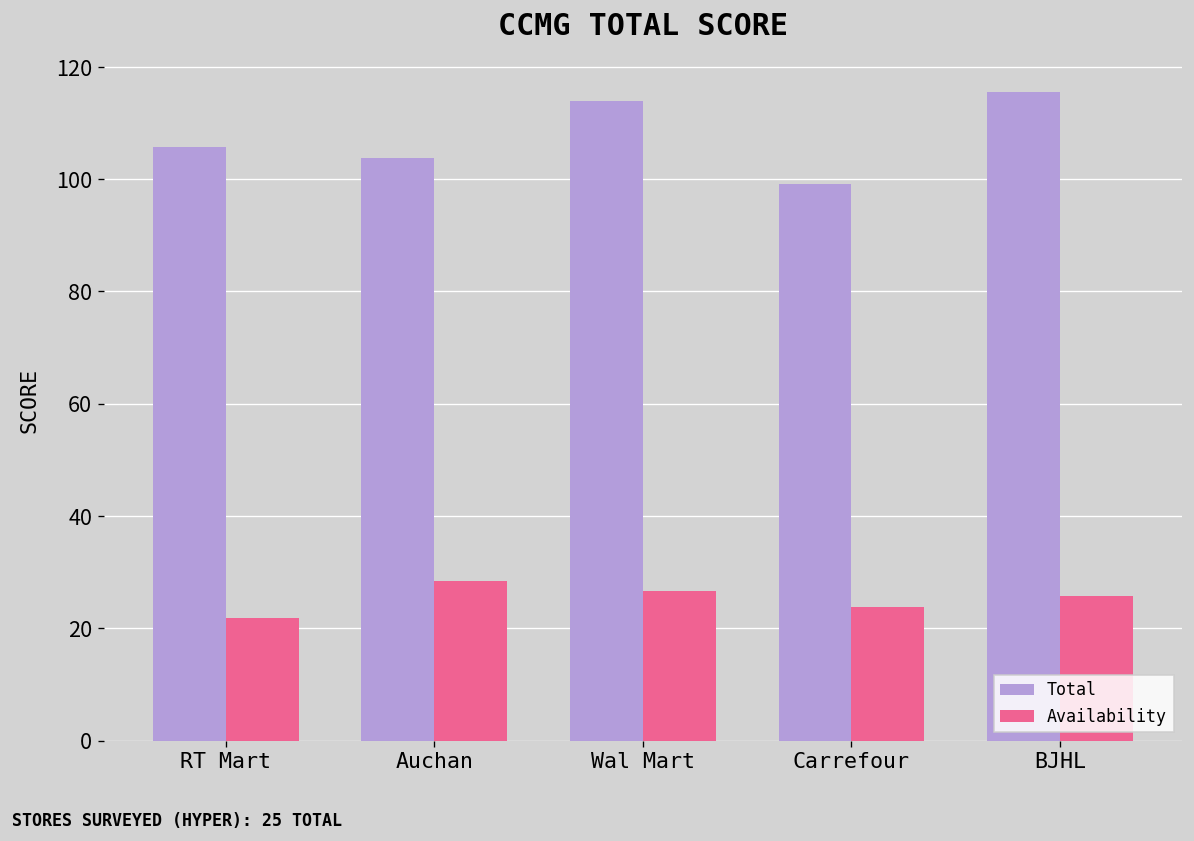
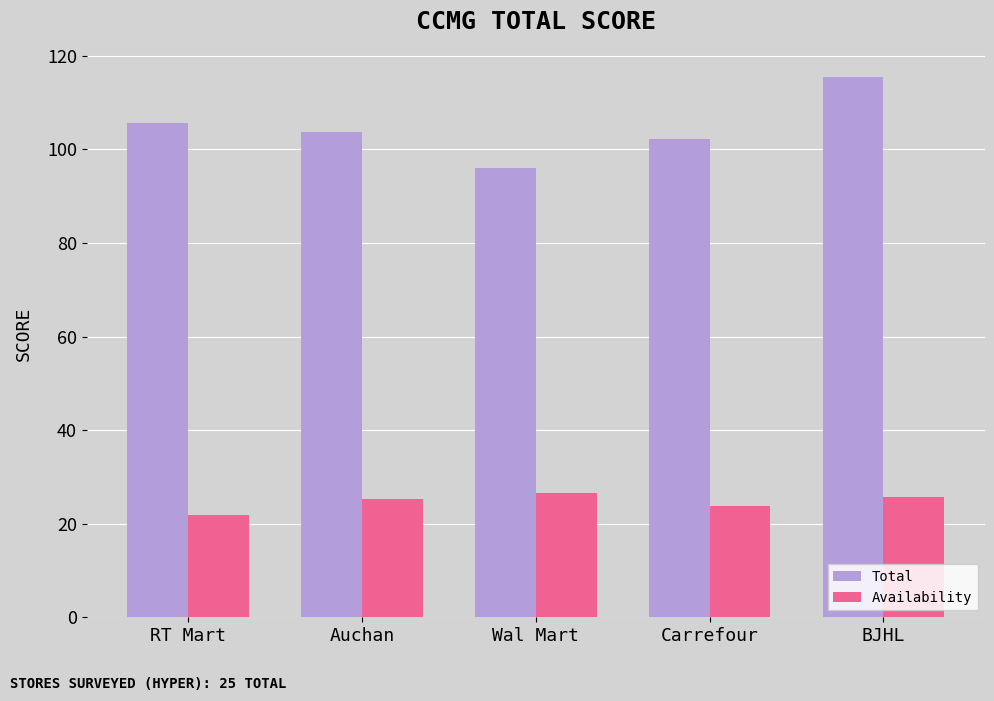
Availability, Auchan: 28 -> 25
Total, Wal Mart: 114 -> 96
Total, Carrefour: 99 -> 102
